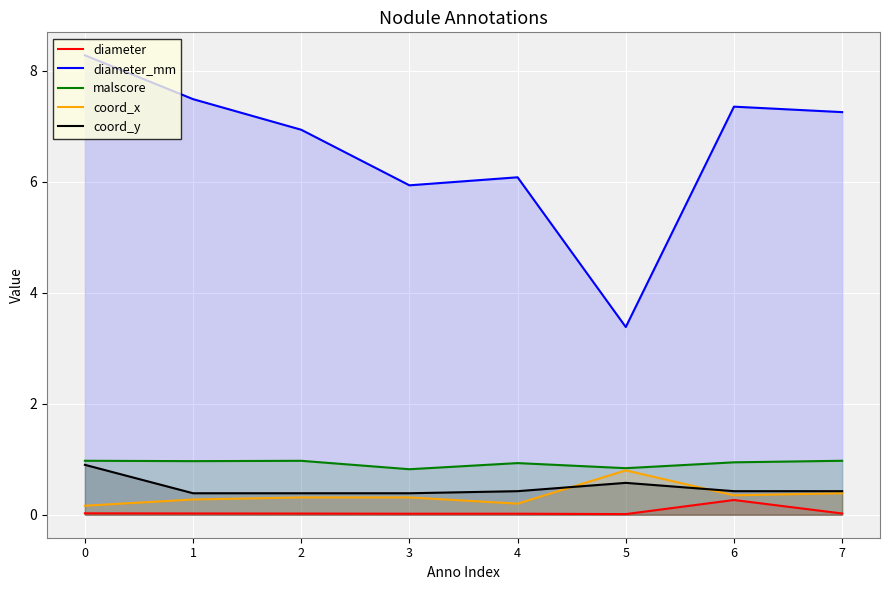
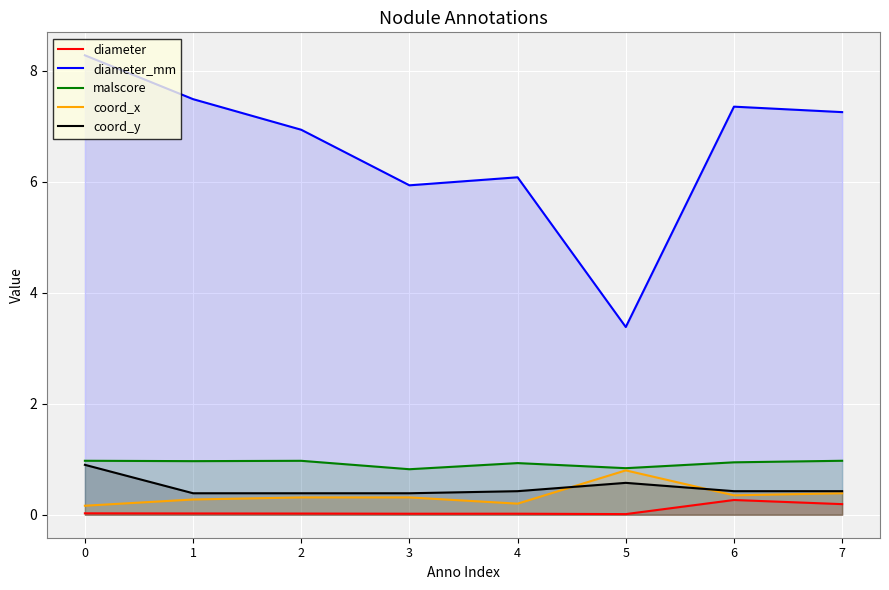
diameter, 7: 0.0 -> 0.2
